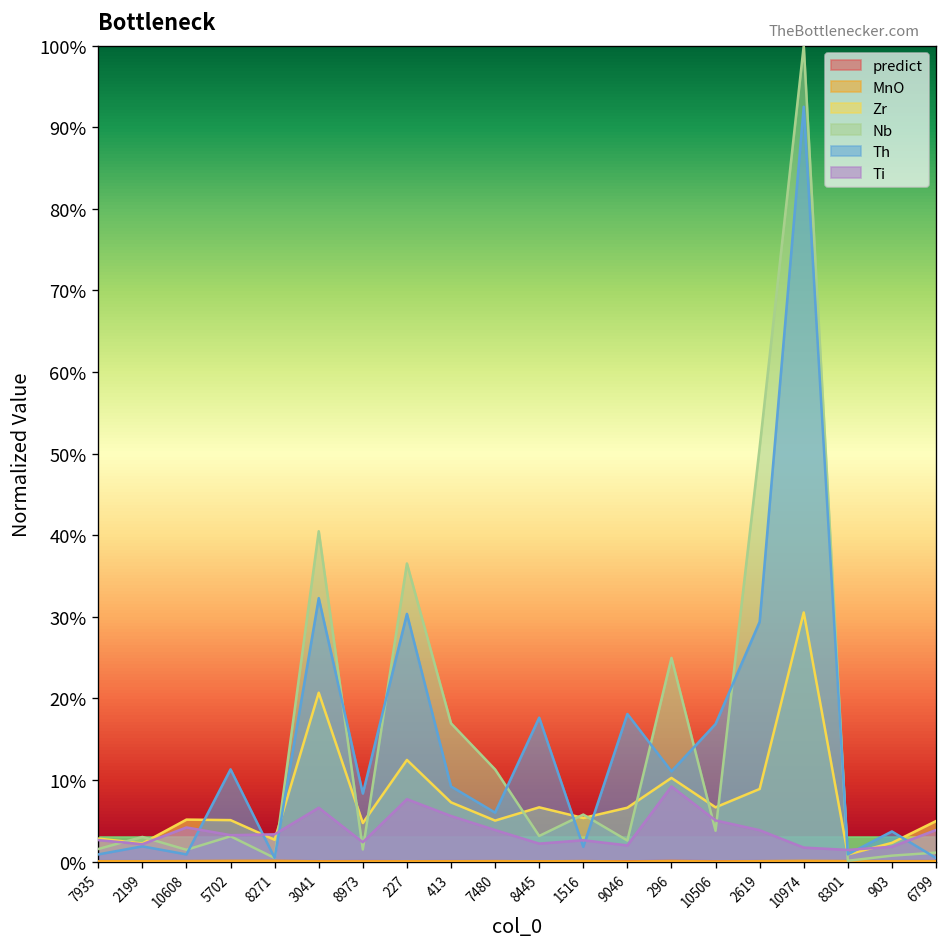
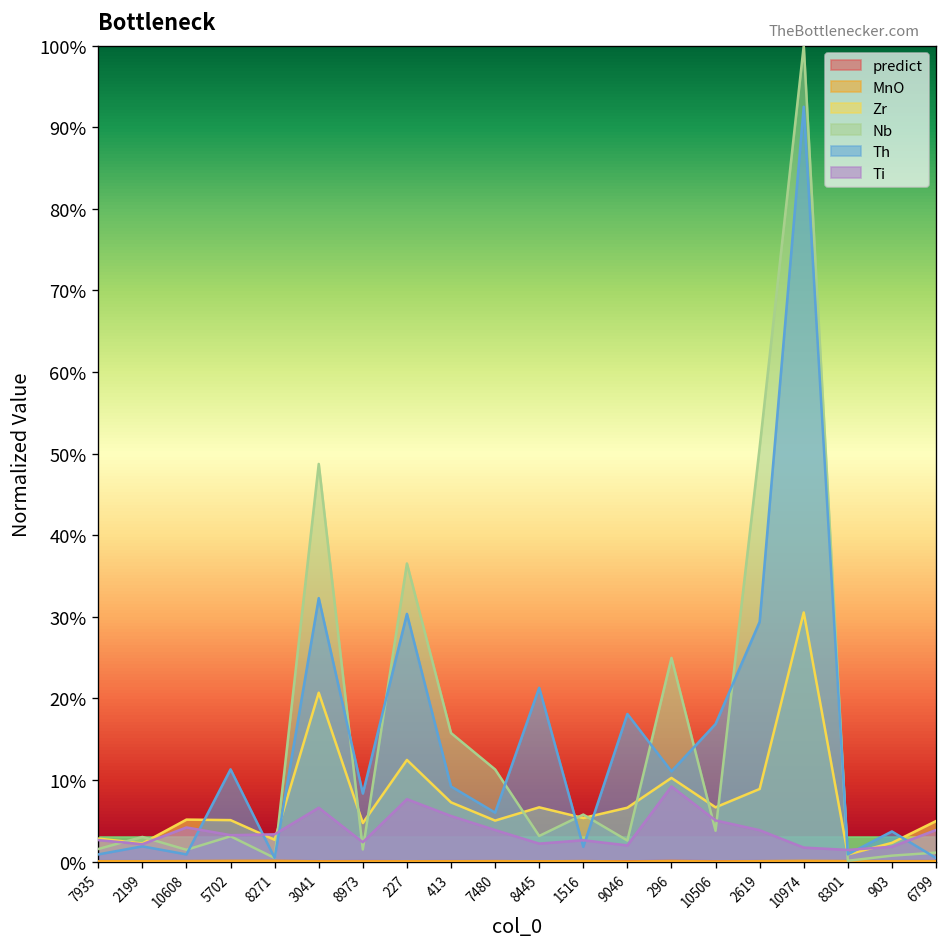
Nb, 3041: 40% -> 49%
Nb, 413: 17% -> 16%
Th, 8445: 18% -> 21%
